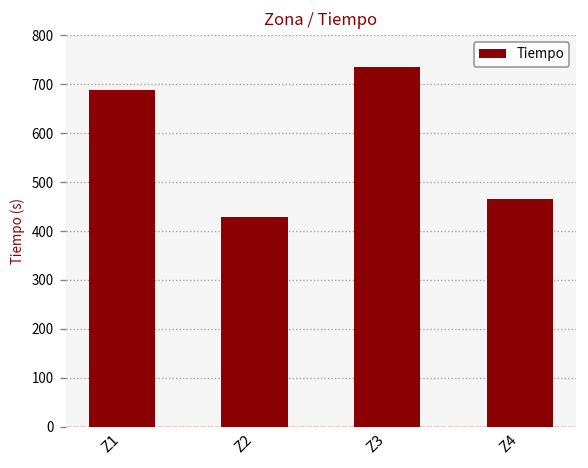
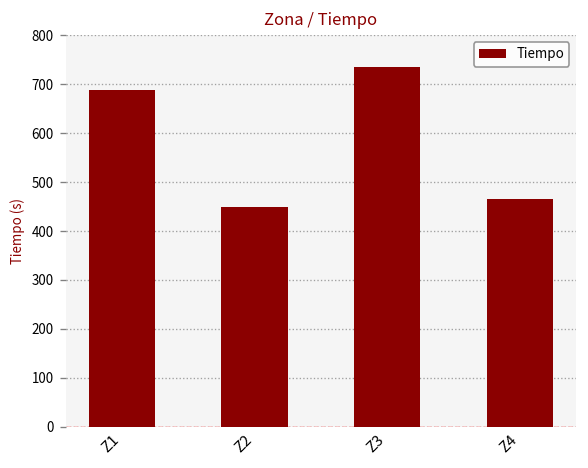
Z2: 430 -> 450
